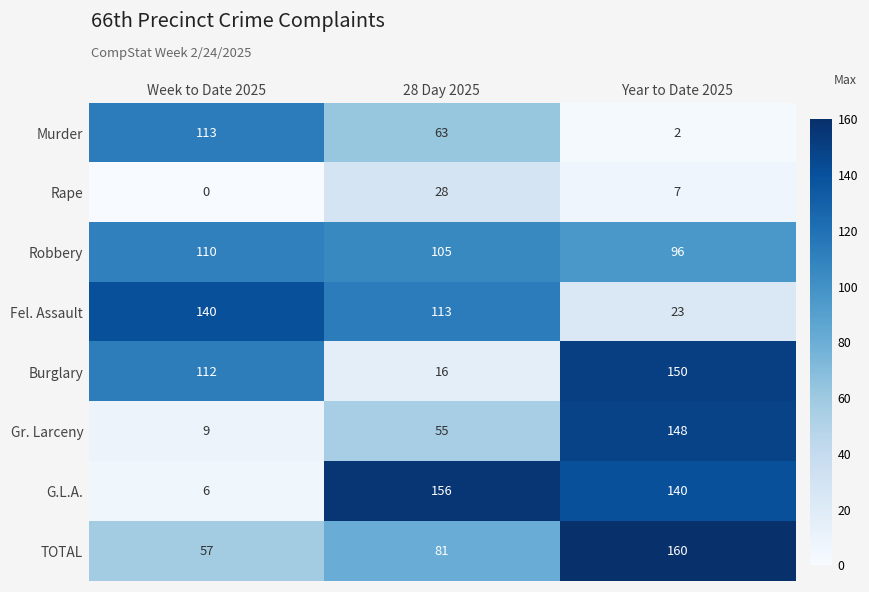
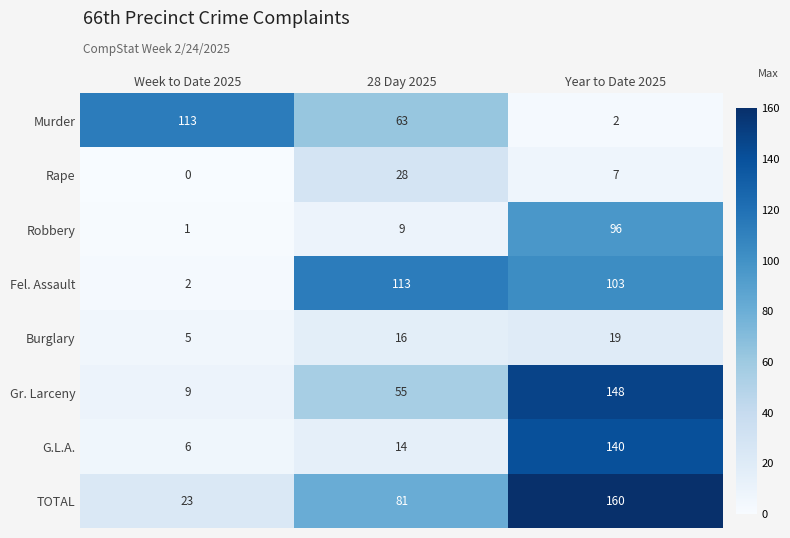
Robbery, Week to Date 2025: 110 -> 1
Robbery, 28 Day 2025: 105 -> 9
Fel. Assault, Week to Date 2025: 140 -> 2
Fel. Assault, Year to Date 2025: 23 -> 103
Burglary, Week to Date 2025: 112 -> 5
Burglary, Year to Date 2025: 150 -> 19
G.L.A., 28 Day 2025: 156 -> 14
TOTAL, Week to Date 2025: 57 -> 23
